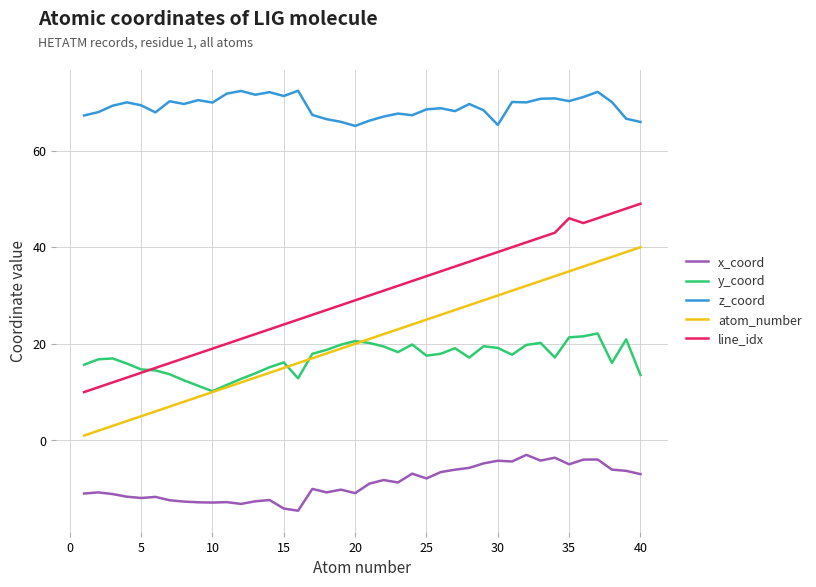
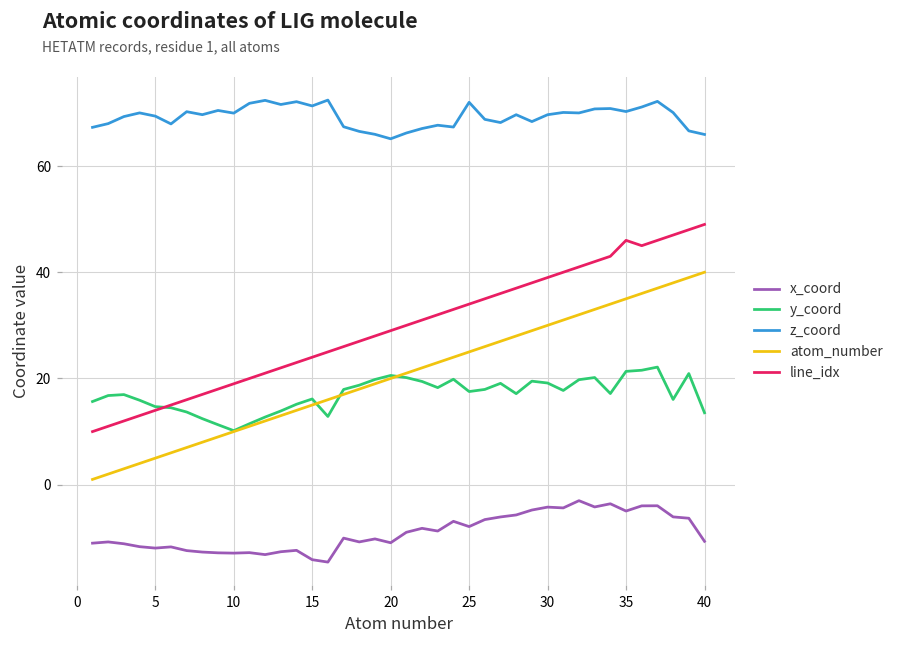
z_coord, 25: 69 -> 72
z_coord, 30: 65 -> 70
x_coord, 40: -7 -> -11
